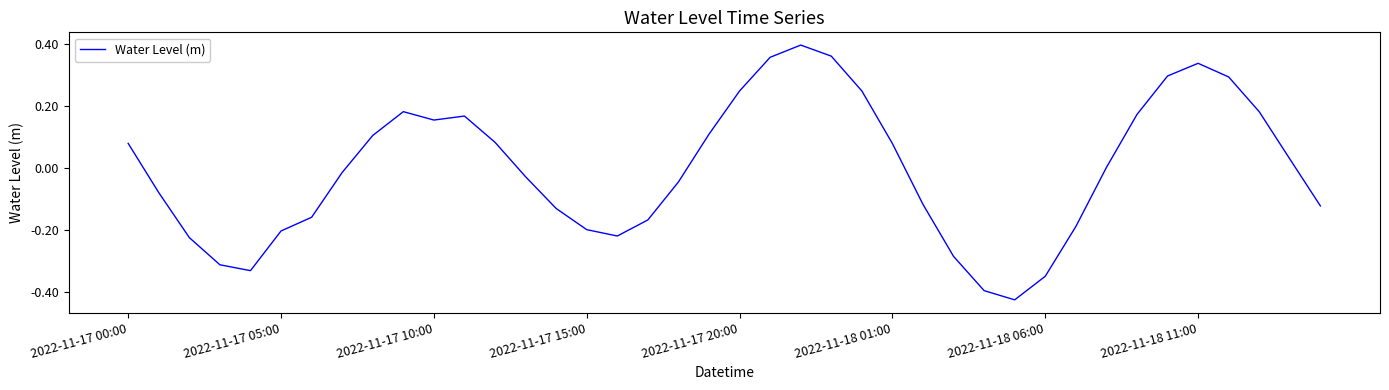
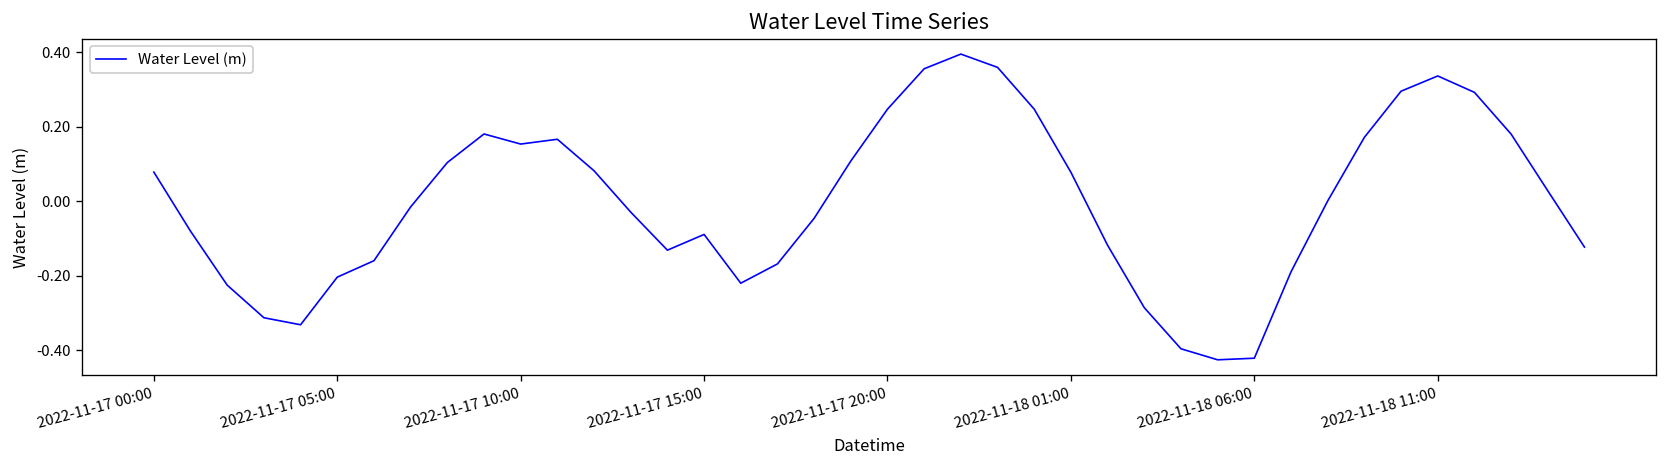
2022-11-17 15:00: -0.20 -> -0.09
2022-11-18 06:00: -0.35 -> -0.42
